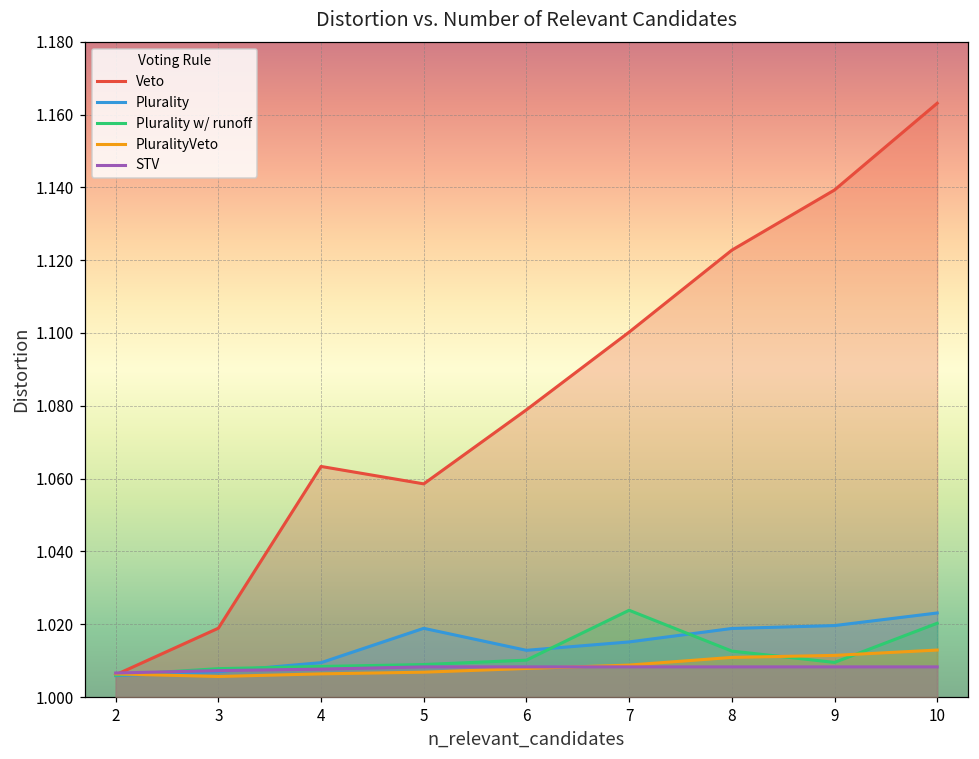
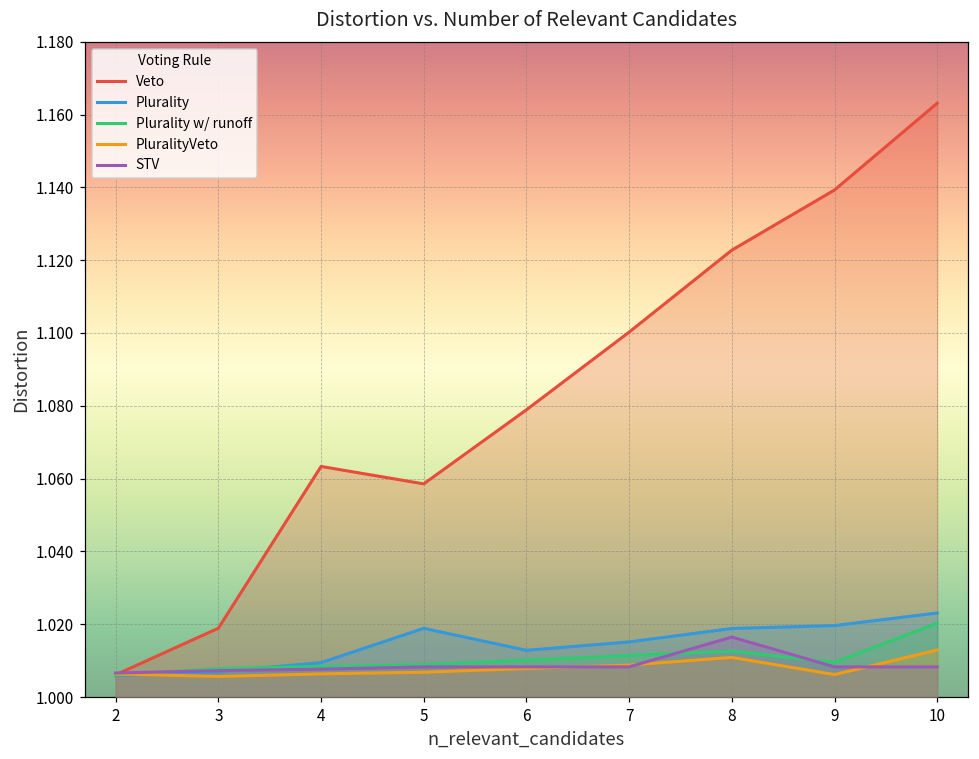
Plurality w/ runoff, 7: 1.024 -> 1.011
STV, 8: 1.008 -> 1.016
PluralityVeto, 9: 1.011 -> 1.006
